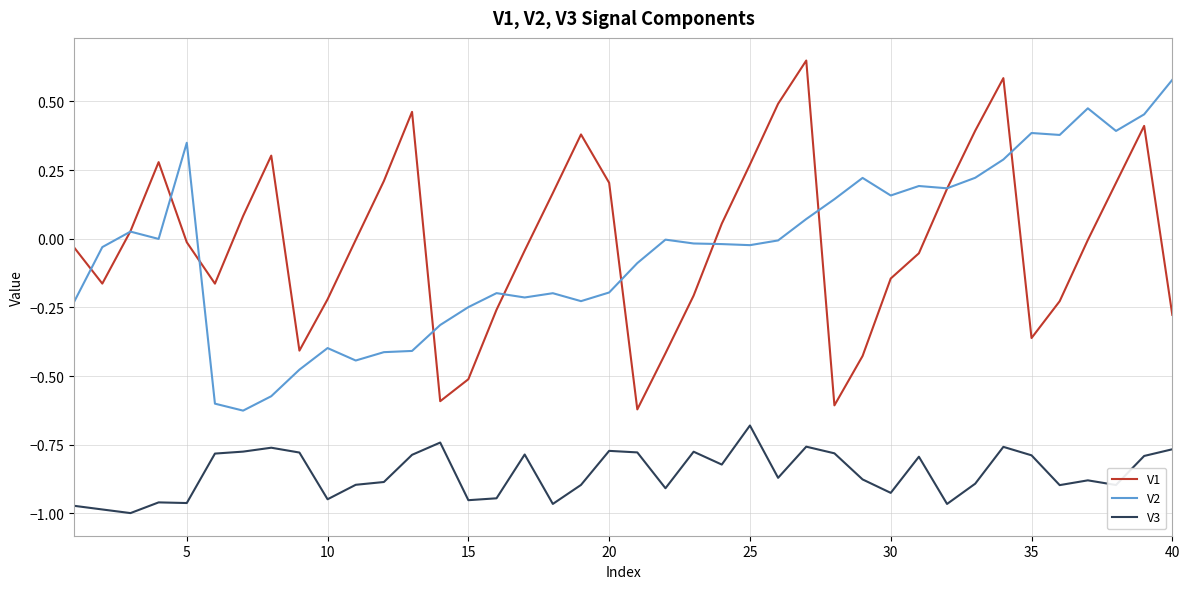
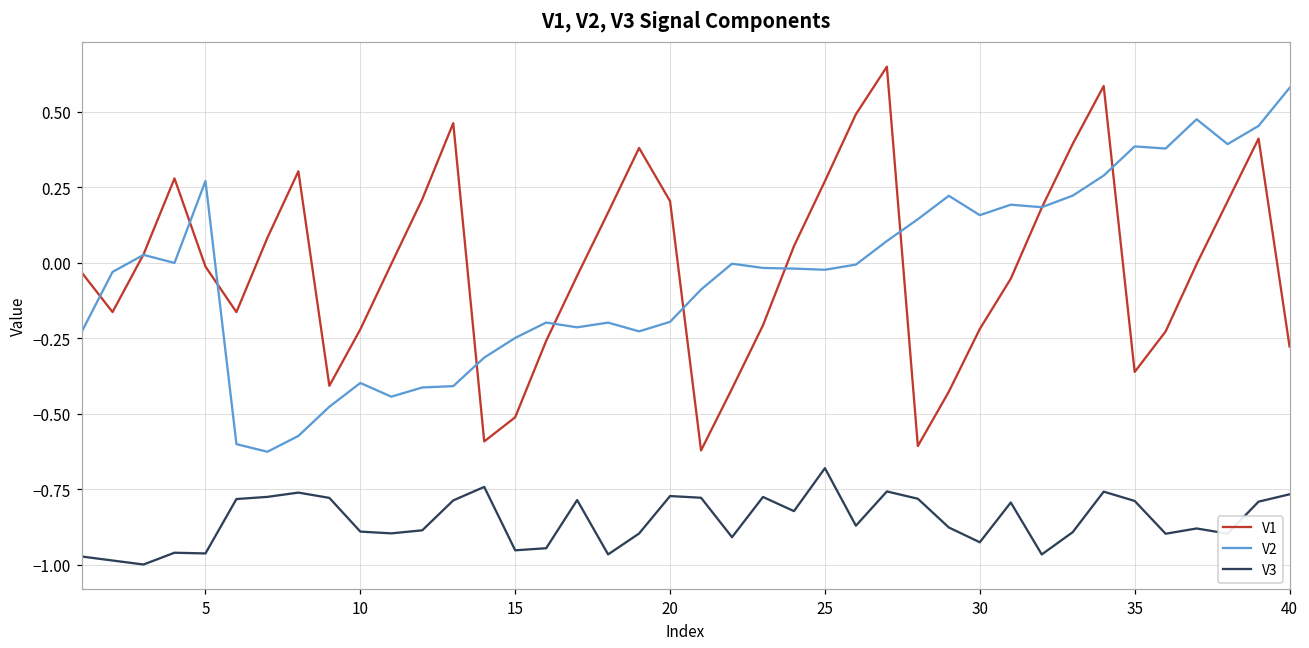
V2, 5: 0.35 -> 0.27
V3, 10: -0.95 -> -0.89
V1, 30: -0.14 -> -0.22
